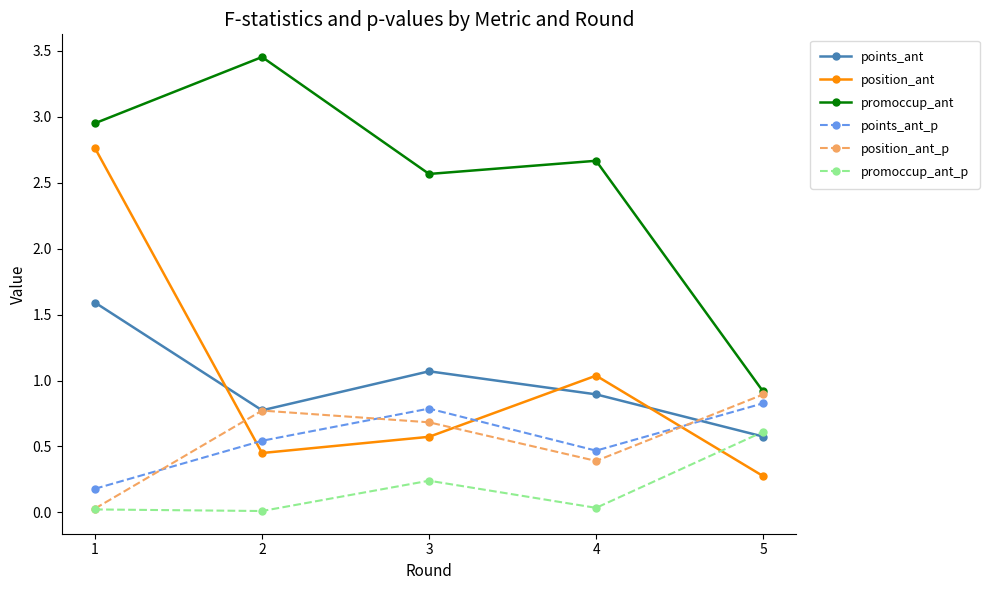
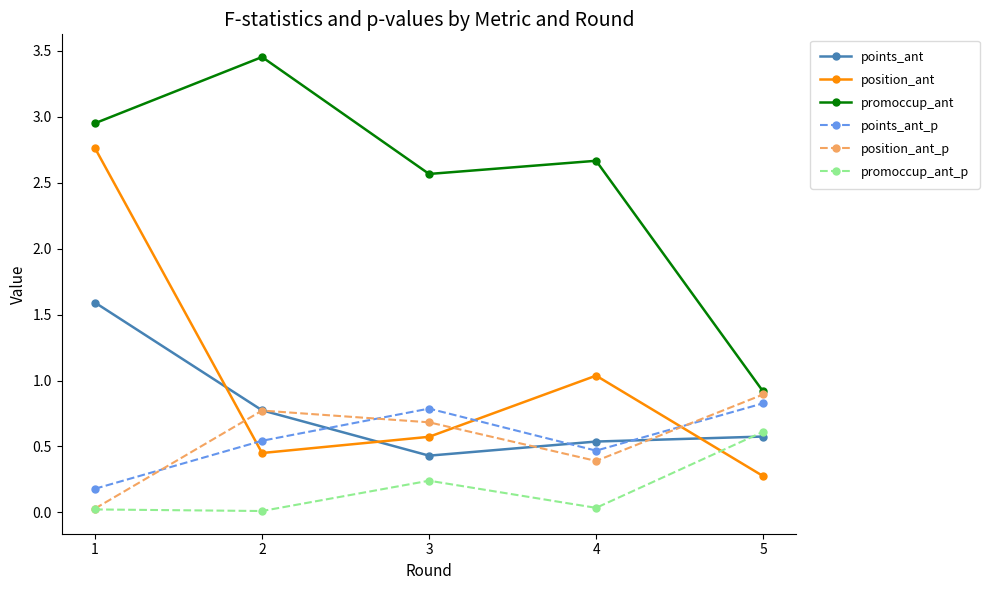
points_ant, 3: 1.07 -> 0.43
points_ant, 4: 0.90 -> 0.54
